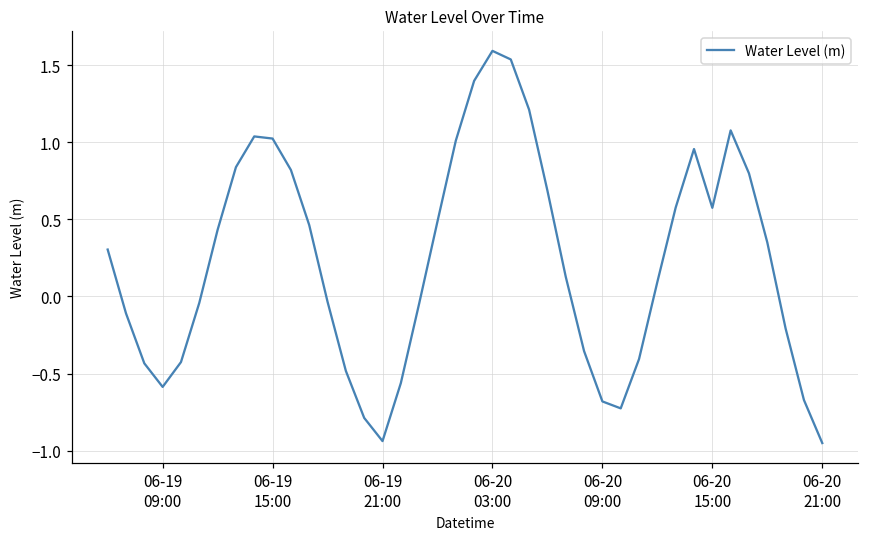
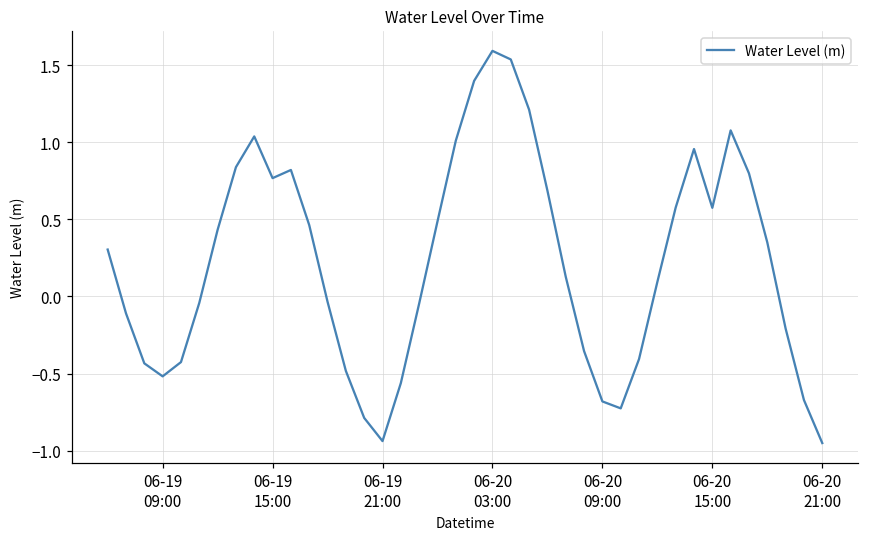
06-19 09:00: -0.59 -> -0.52
06-19 15:00: 1.02 -> 0.77
